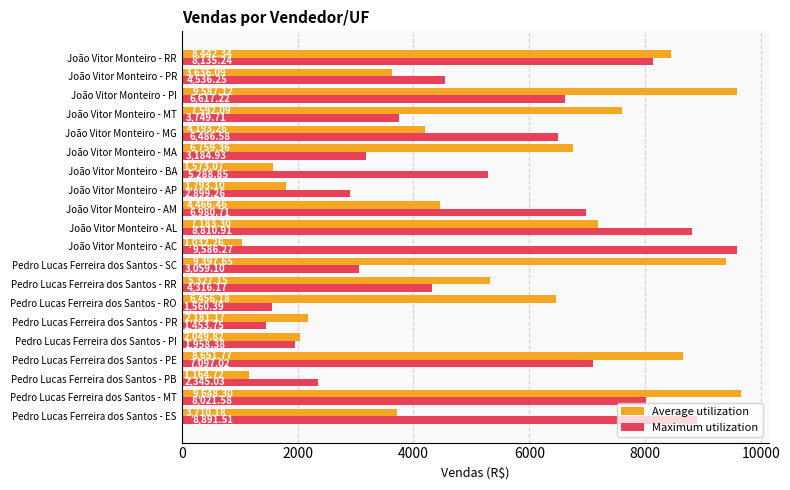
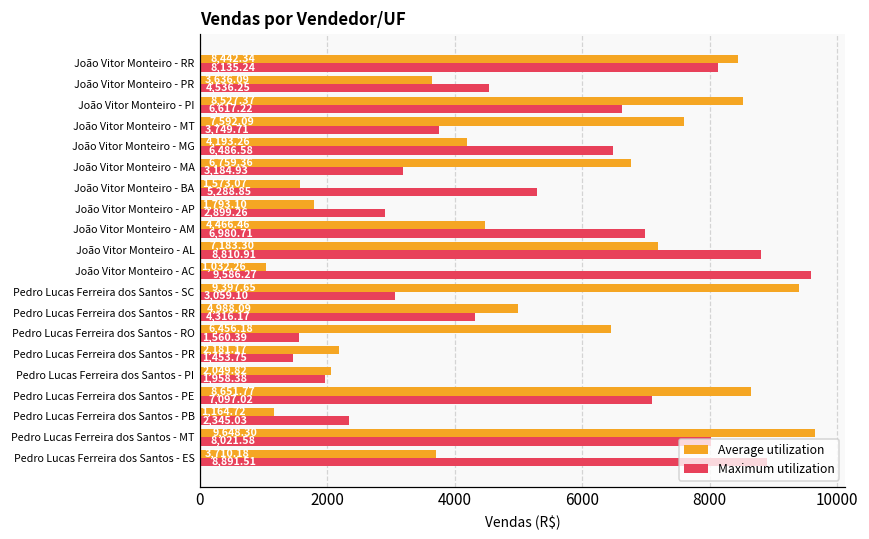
Average utilization, João Vitor Monteiro - PI: 9,587.12 -> 8,527.37
Average utilization, Pedro Lucas Ferreira dos Santos - RR: 5,327.15 -> 4,988.09
